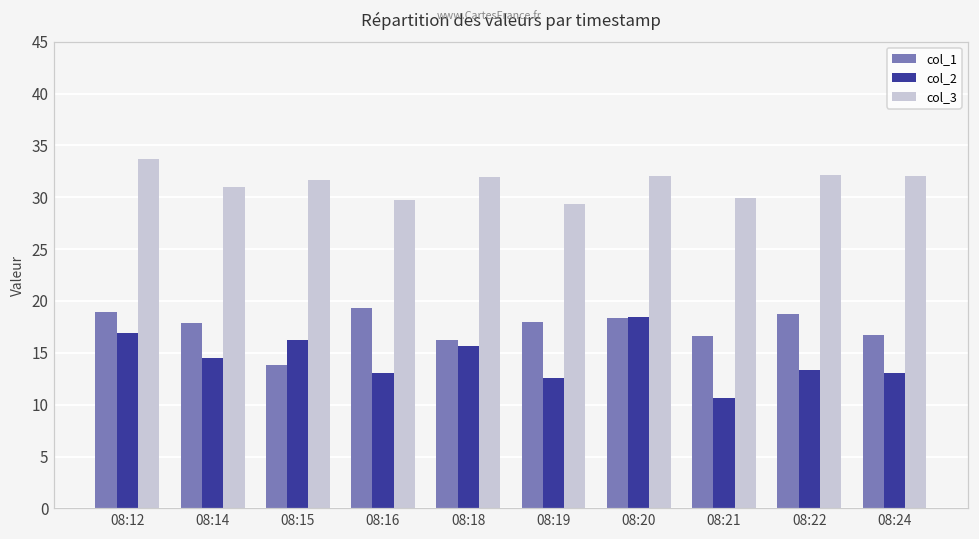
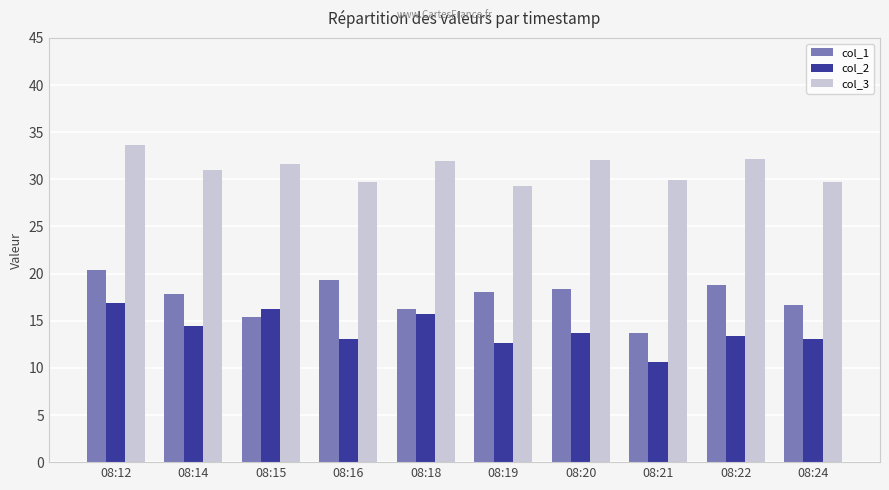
col_1, 08:12: 19 -> 20
col_1, 08:15: 14 -> 15
col_2, 08:20: 18 -> 14
col_1, 08:21: 17 -> 14
col_3, 08:24: 32 -> 30
